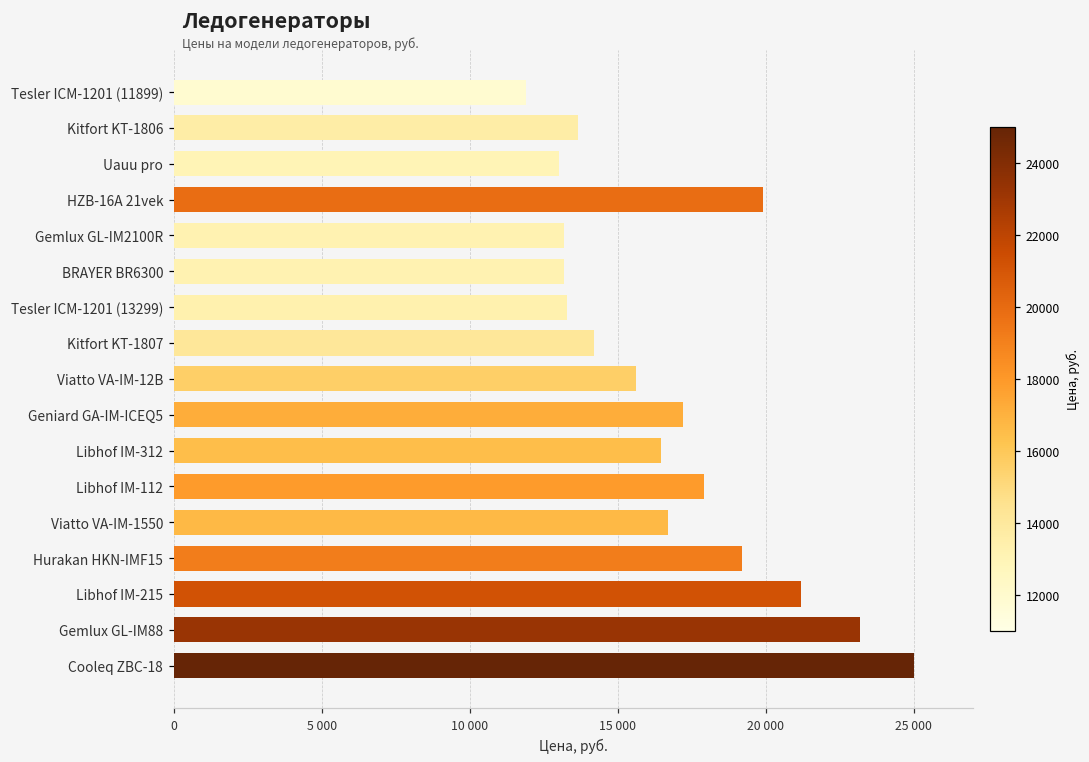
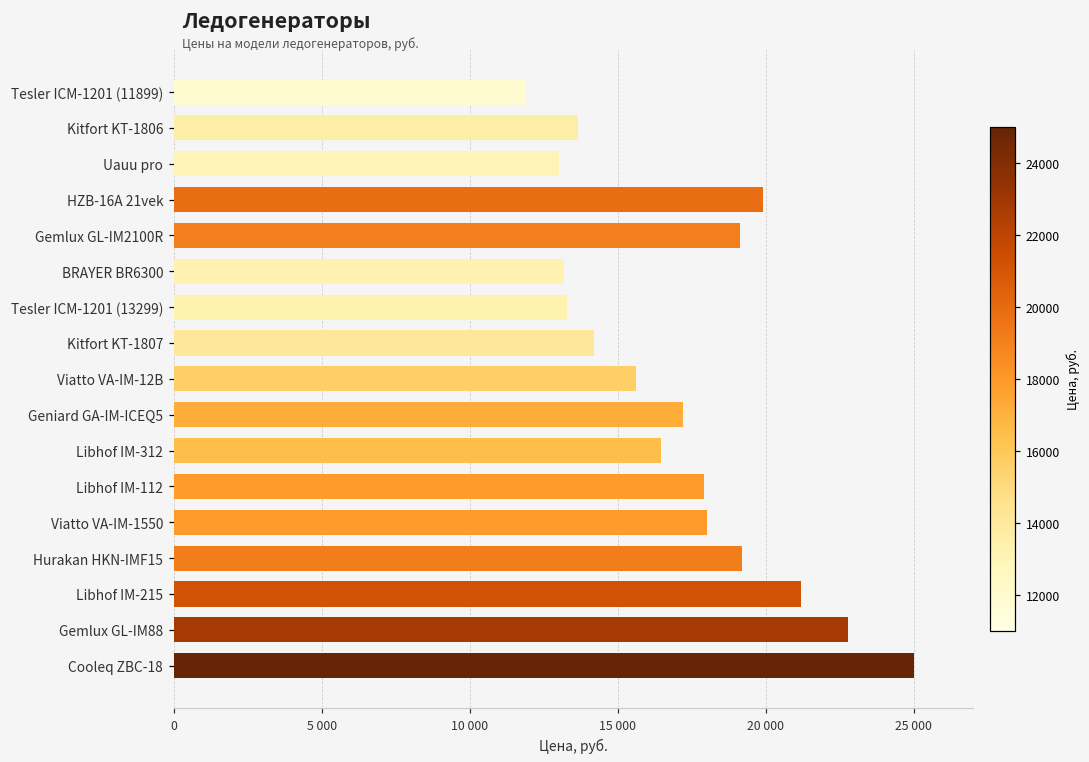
Gemlux GL-IM2100R: 13200 -> 19100
Viatto VA-IM-1550: 16700 -> 18000
Gemlux GL-IM88: 23200 -> 22800
